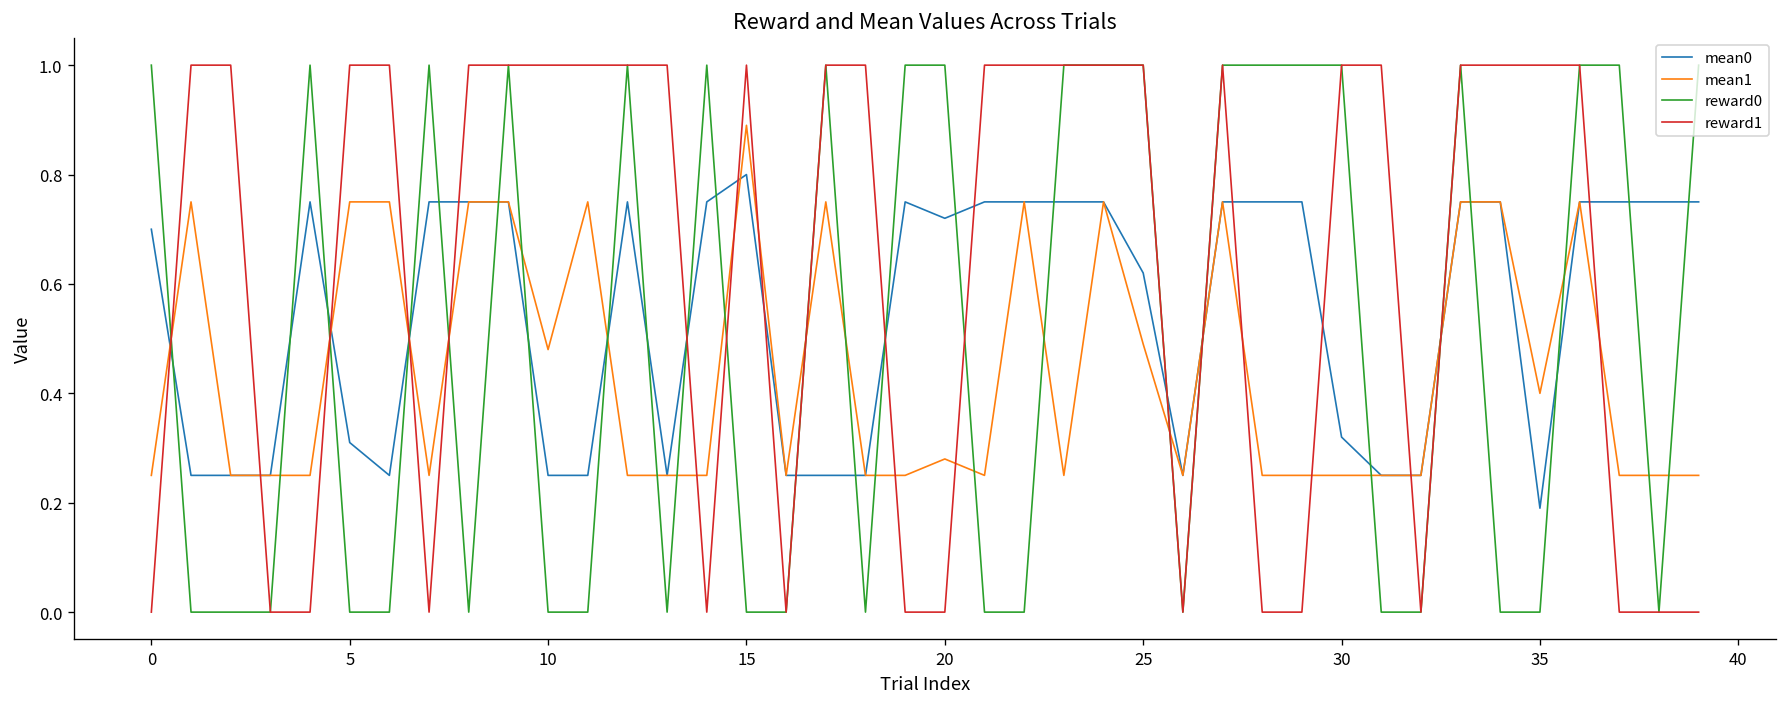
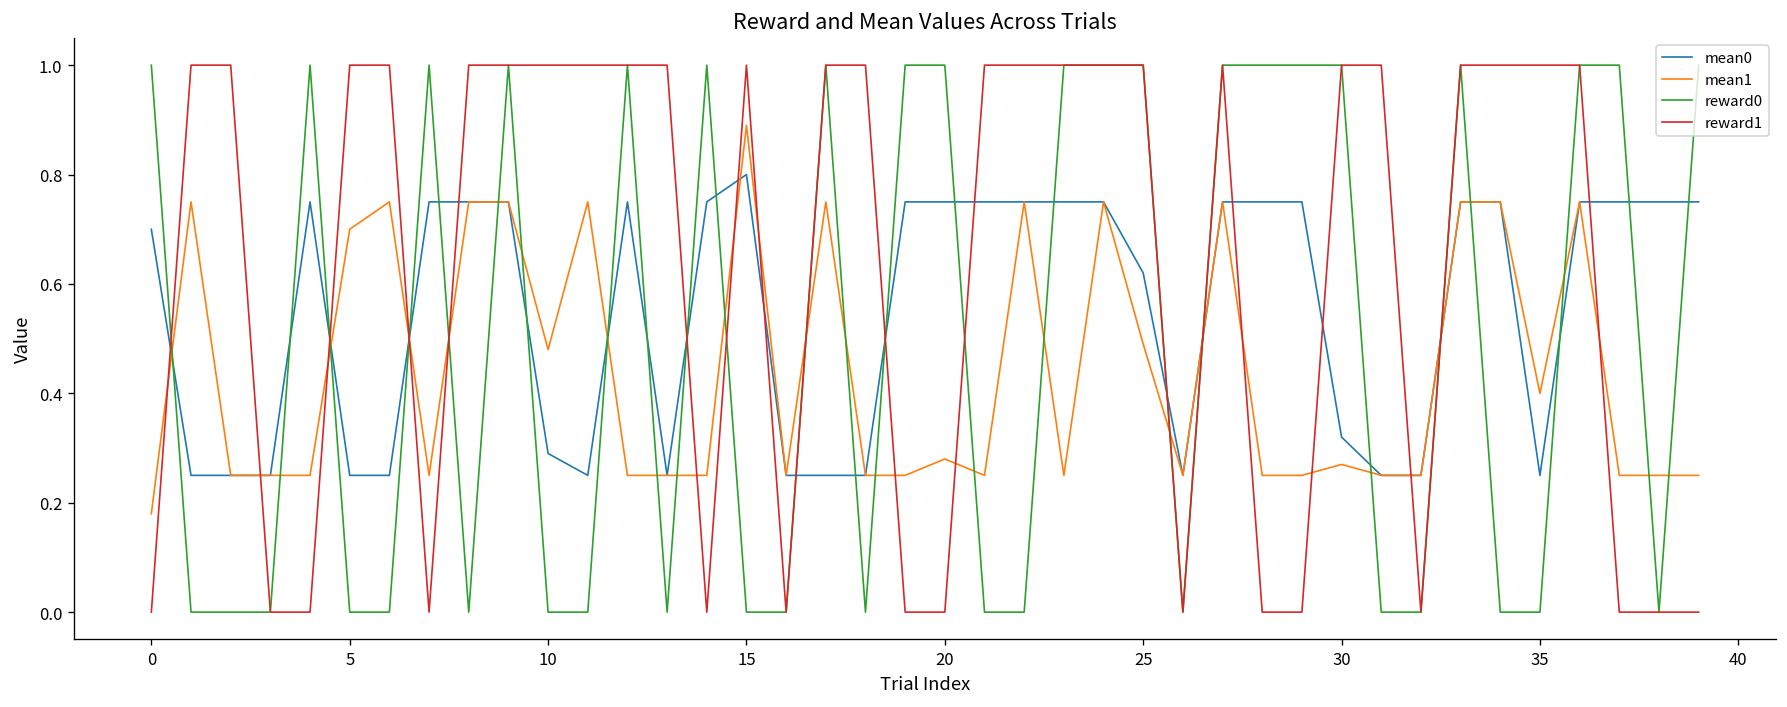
mean1, 0: 0.25 -> 0.18
mean0, 5: 0.31 -> 0.25
mean1, 5: 0.75 -> 0.70
mean0, 10: 0.25 -> 0.29
mean0, 20: 0.72 -> 0.75
mean1, 30: 0.25 -> 0.27
mean0, 35: 0.19 -> 0.25
